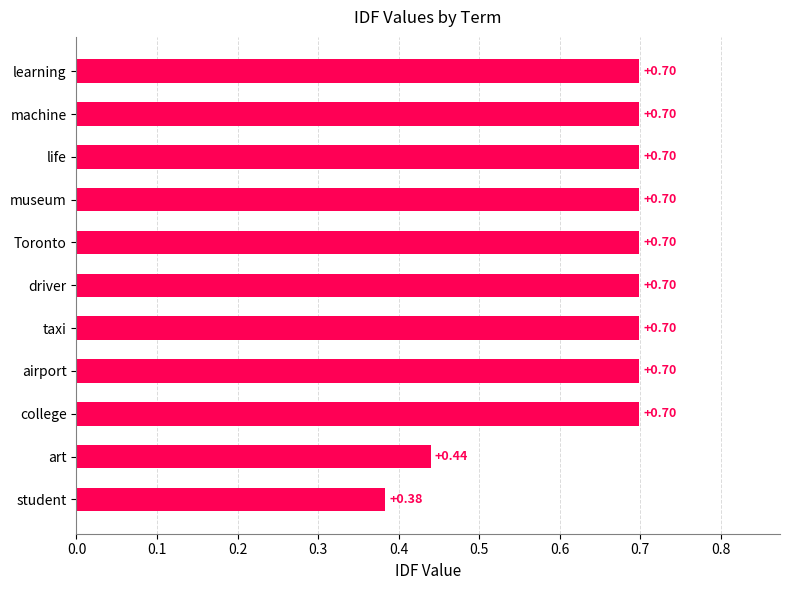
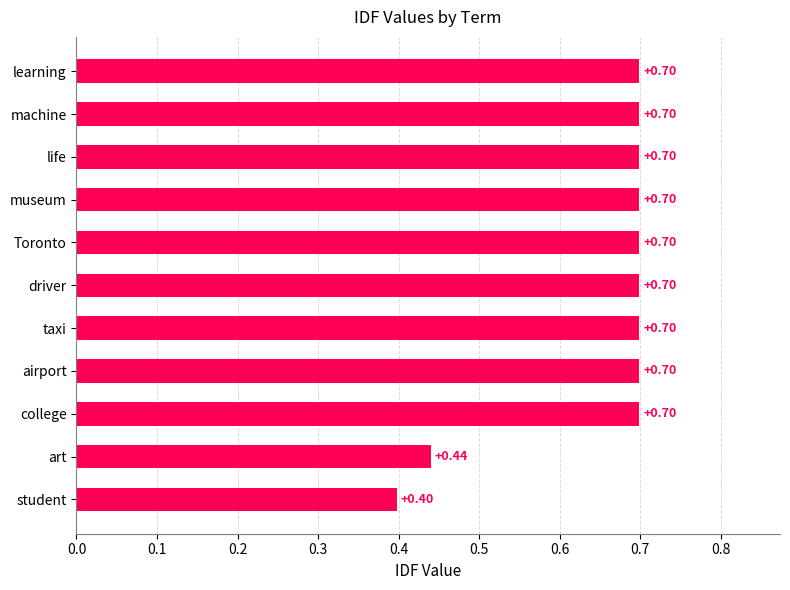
student: +0.38 -> +0.40
